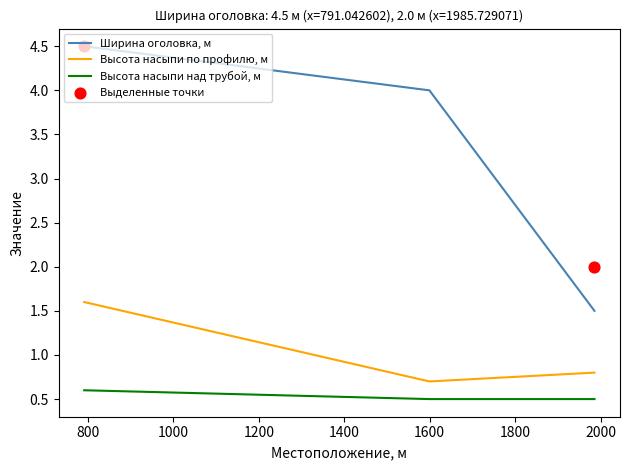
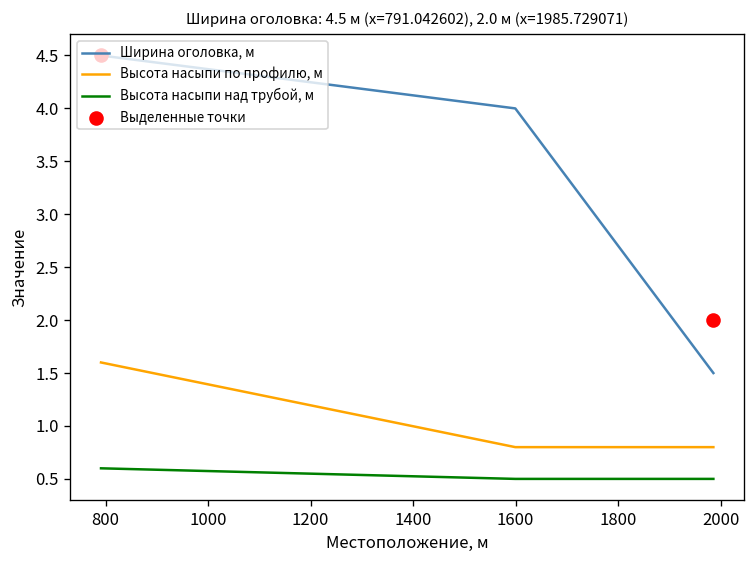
Высота насыпи по профилю, м, 1600: 0.7 -> 0.8
